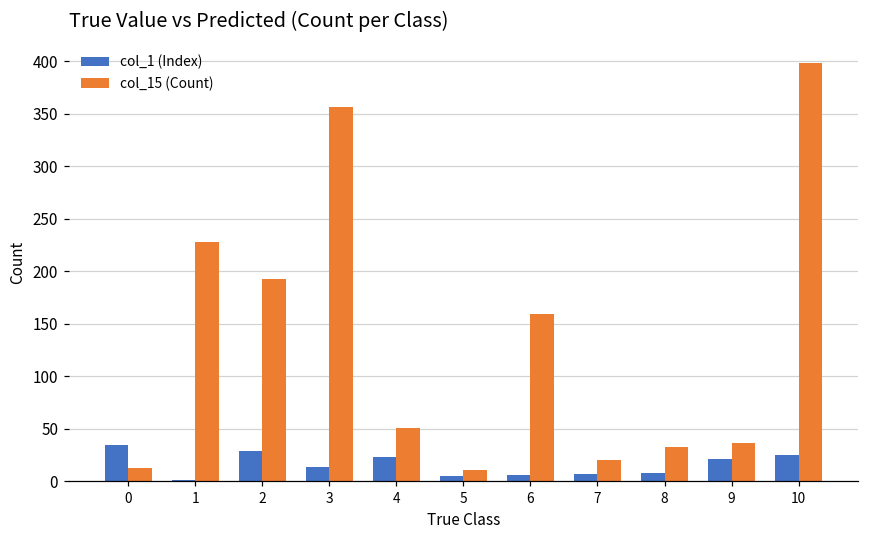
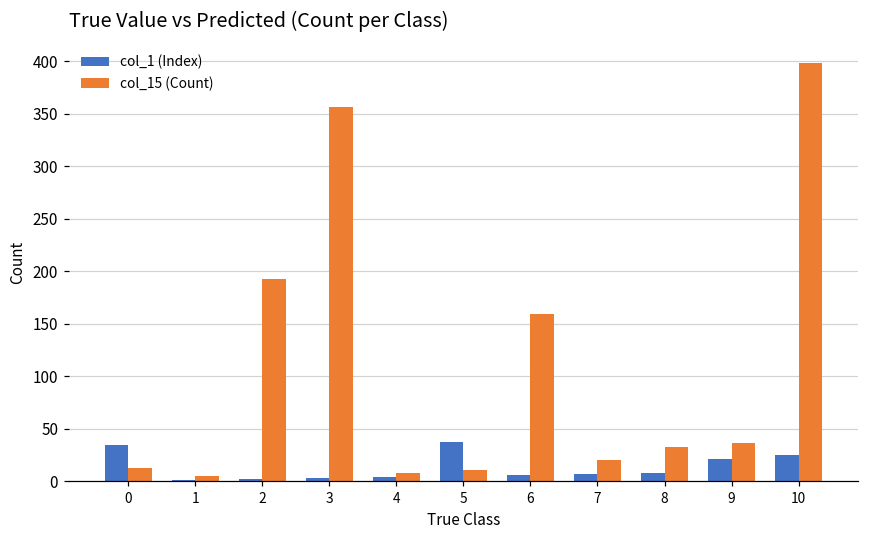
col_15 (Count), 1: 230 -> 10
col_1 (Index), 2: 30 -> 0
col_1 (Index), 3: 10 -> 0
col_1 (Index), 4: 20 -> 0
col_15 (Count), 4: 50 -> 10
col_1 (Index), 5: 10 -> 40
